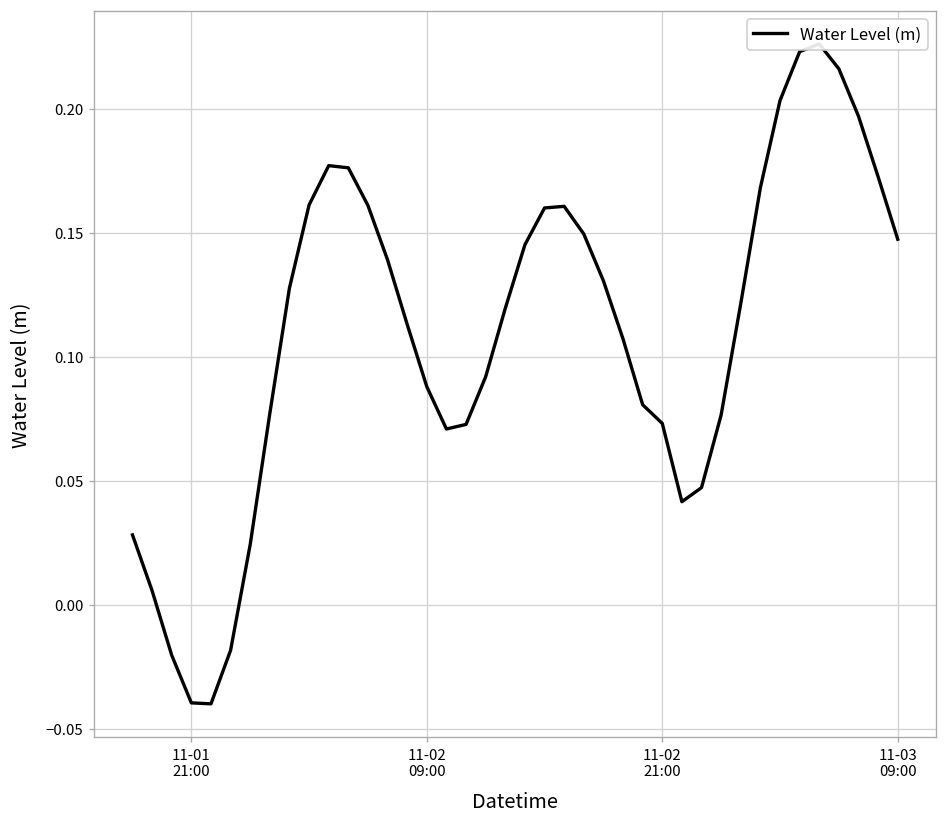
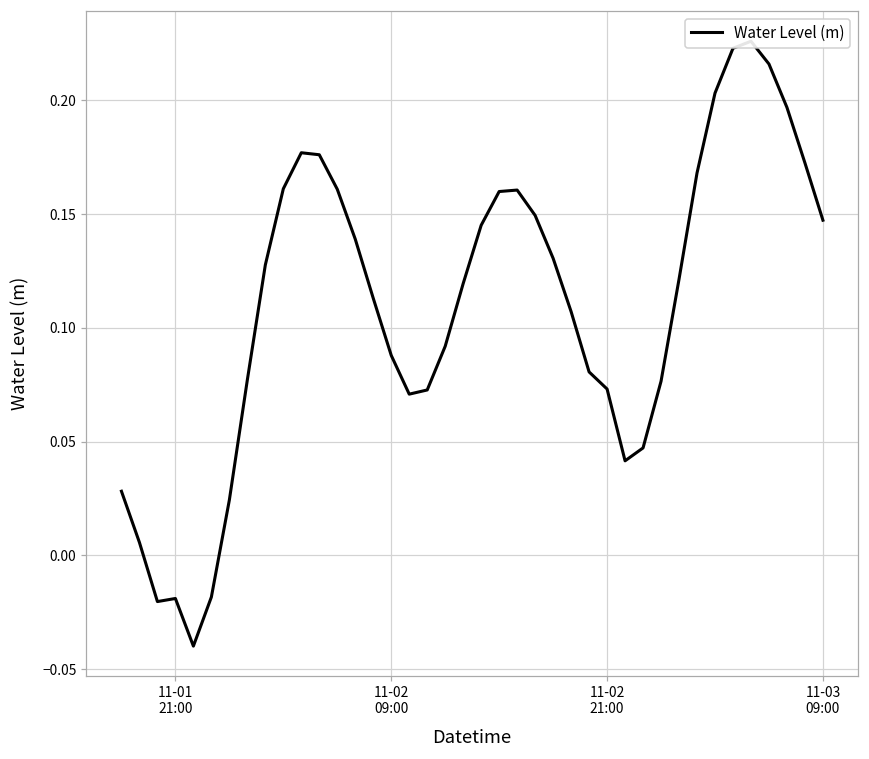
11-01 21:00: -0.040 -> -0.019
